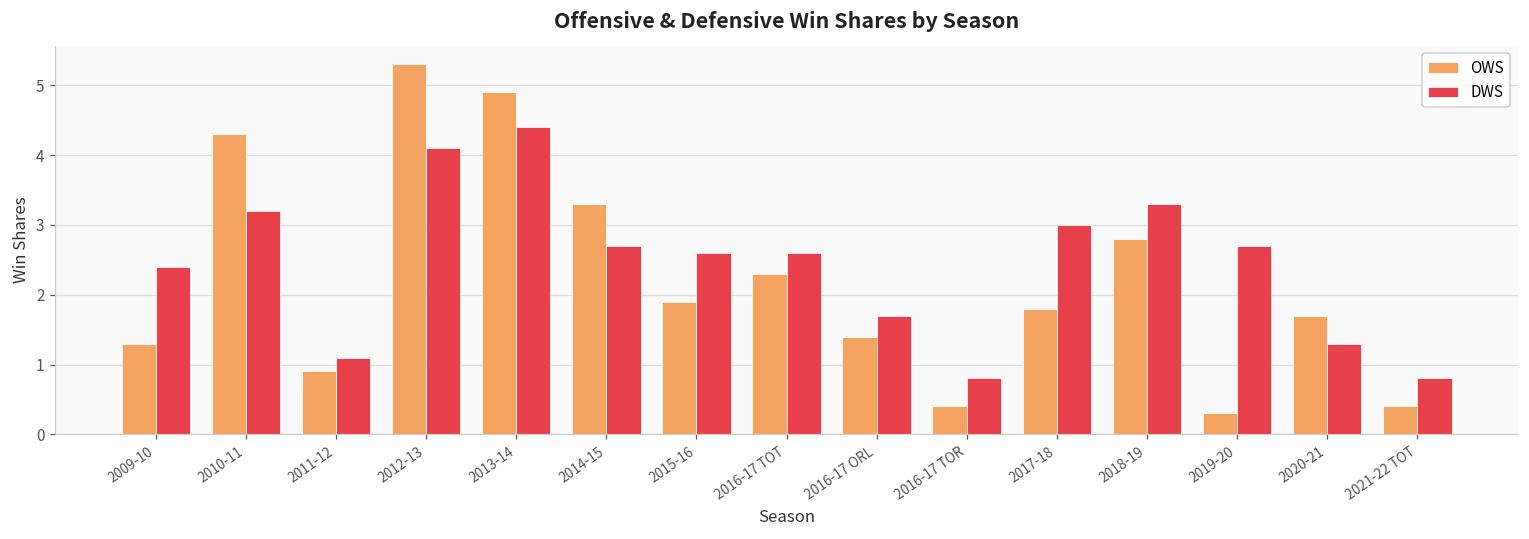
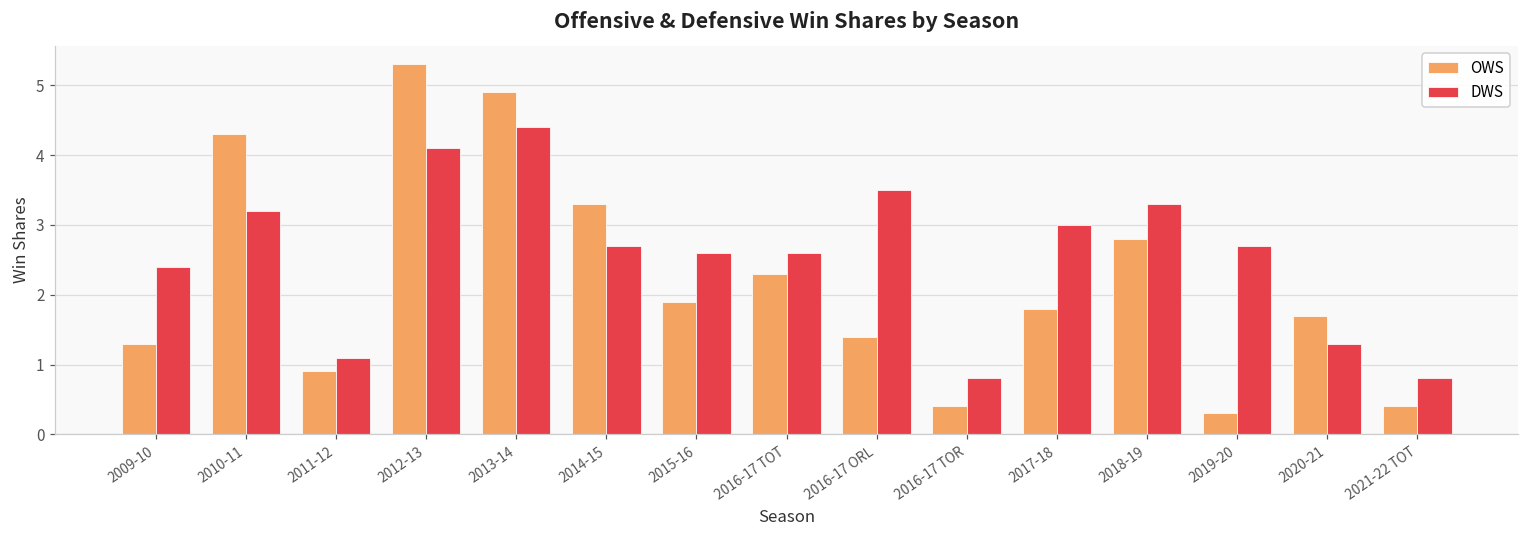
DWS, 2016-17 ORL: 1.7 -> 3.5
